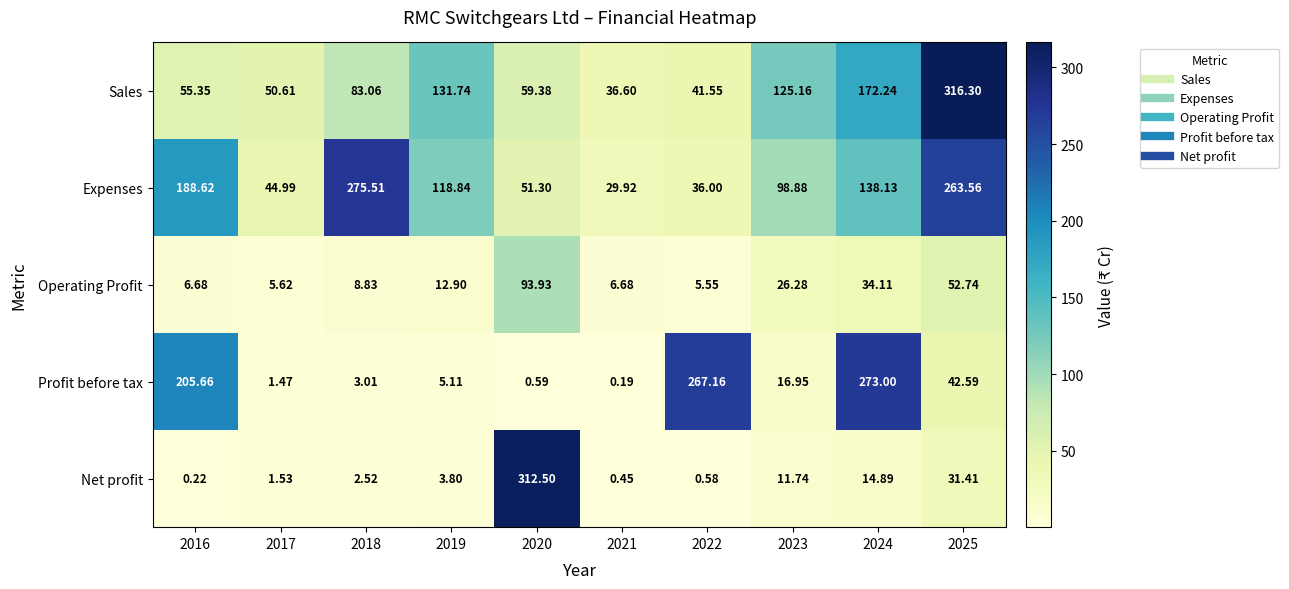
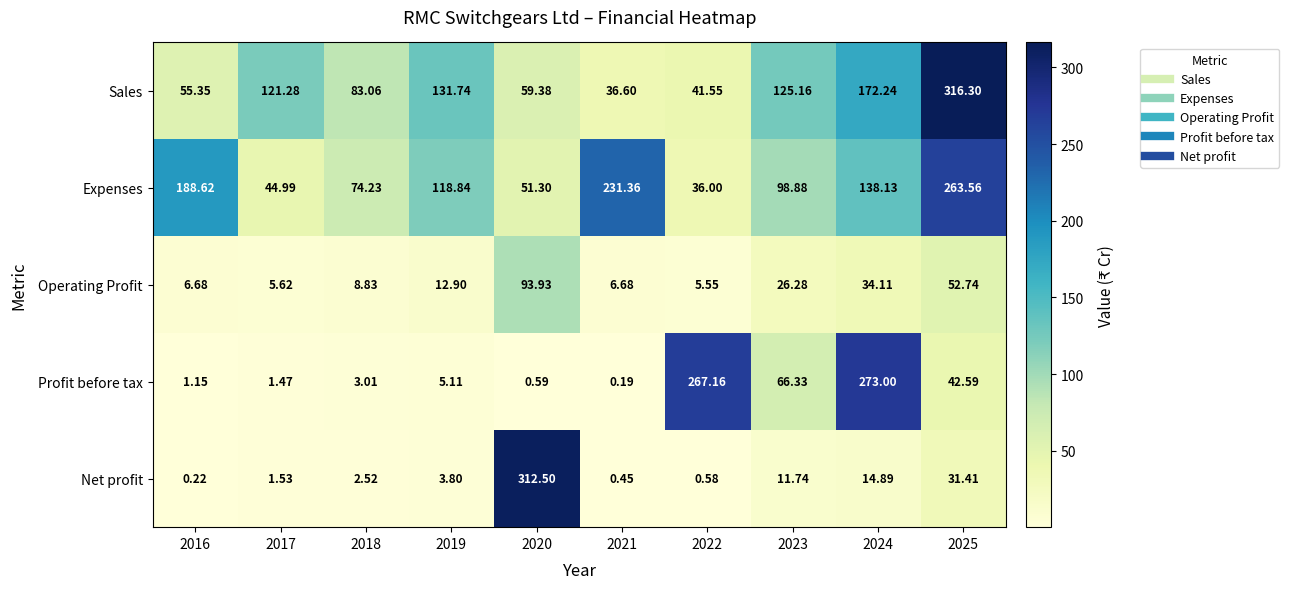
Sales, 2017: 50.61 -> 121.28
Expenses, 2018: 275.51 -> 74.23
Expenses, 2021: 29.92 -> 231.36
Profit before tax, 2016: 205.66 -> 1.15
Profit before tax, 2023: 16.95 -> 66.33
